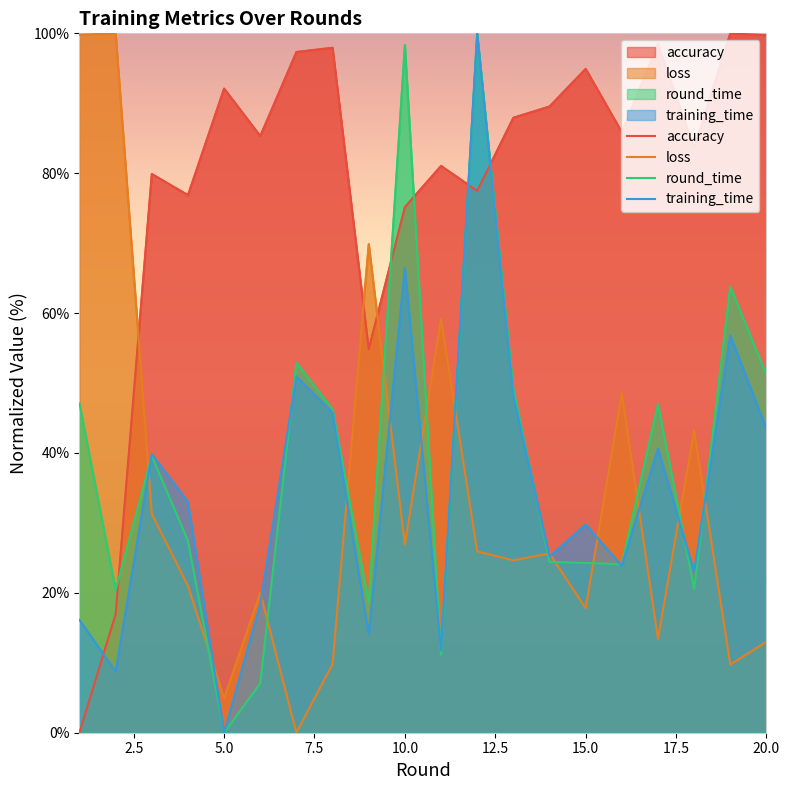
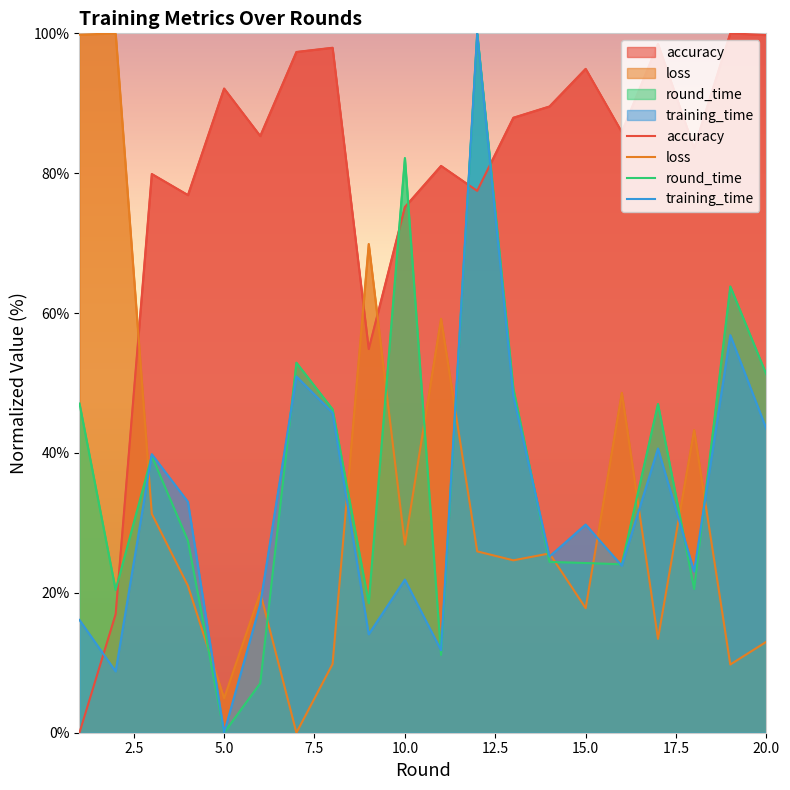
round_time, 10.0: 98% -> 82%
training_time, 10.0: 66% -> 22%
